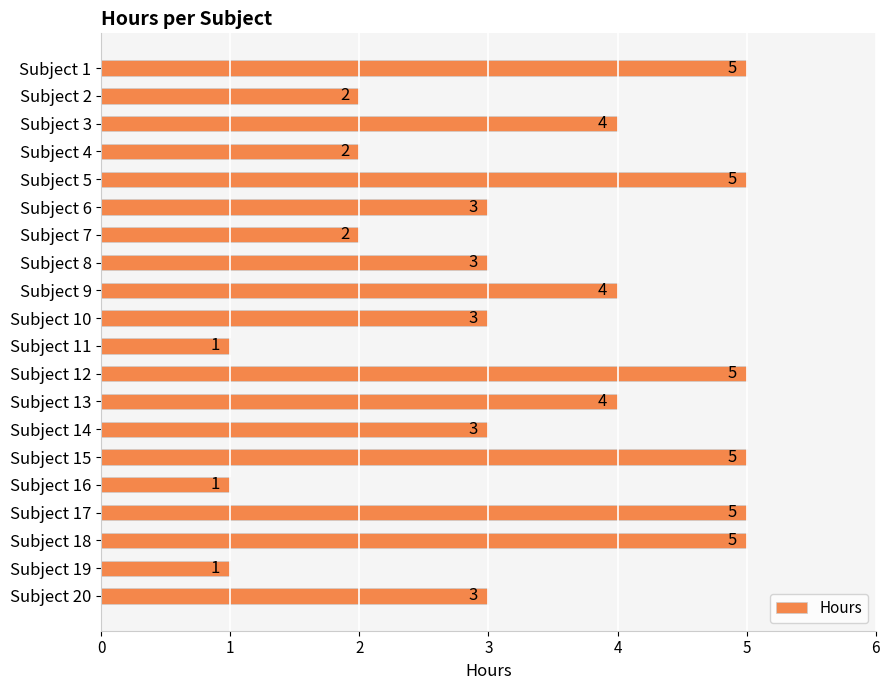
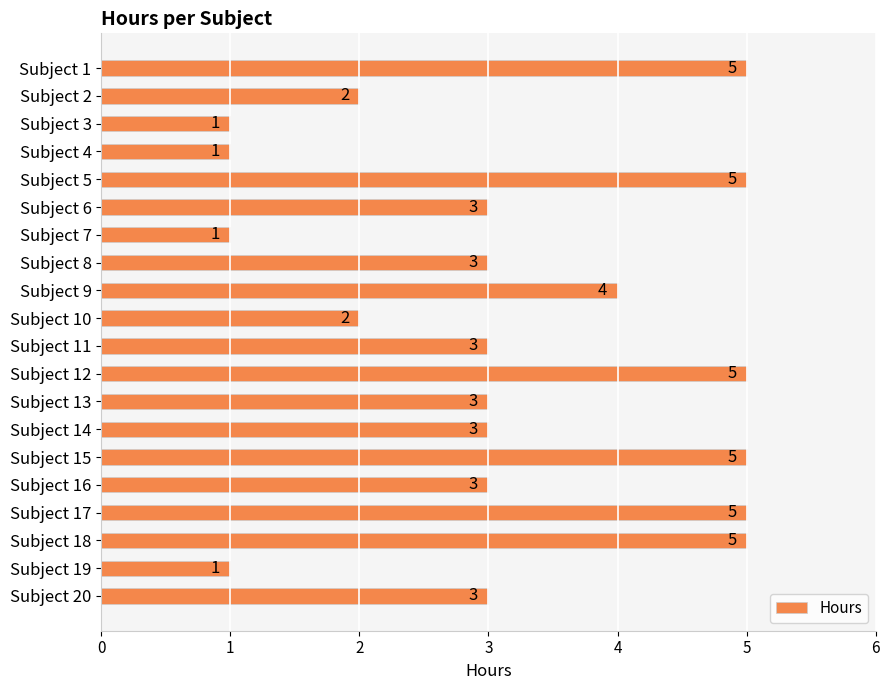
Subject 3: 4 -> 1
Subject 4: 2 -> 1
Subject 7: 2 -> 1
Subject 10: 3 -> 2
Subject 11: 1 -> 3
Subject 13: 4 -> 3
Subject 16: 1 -> 3
